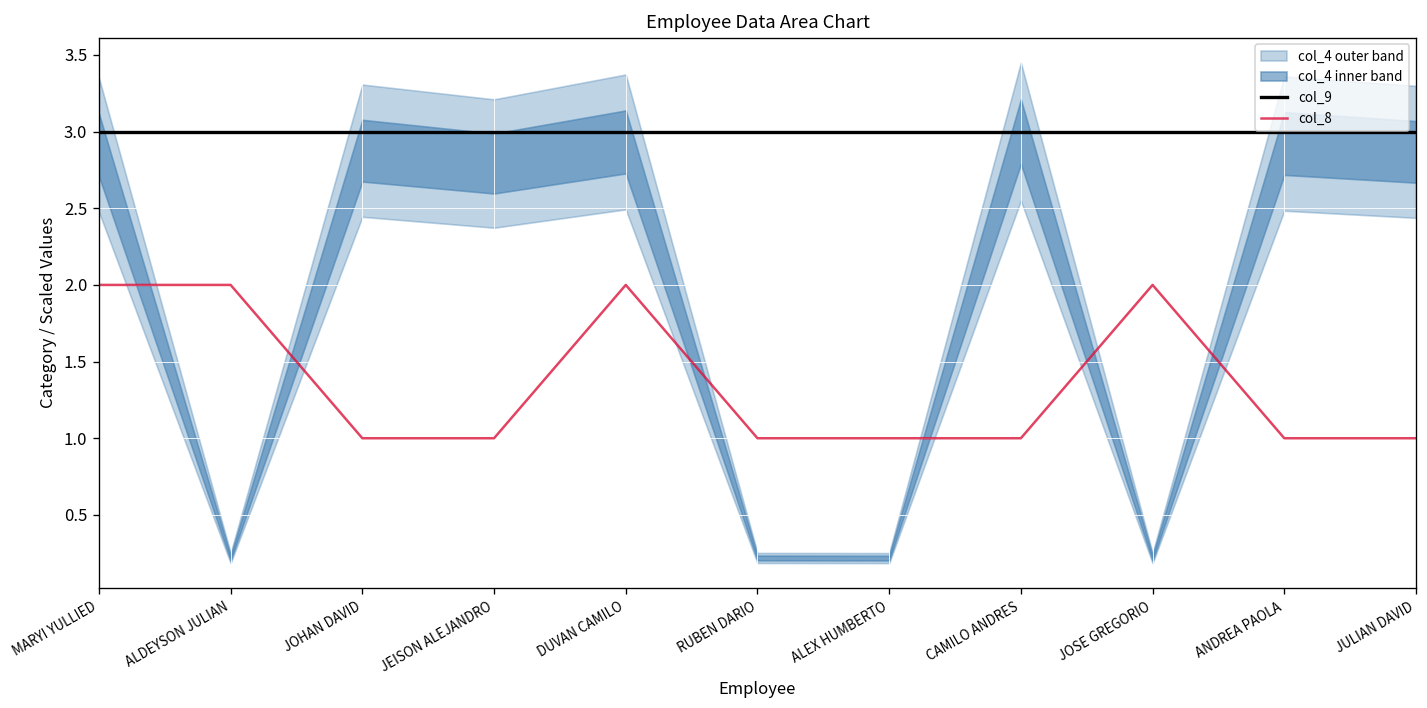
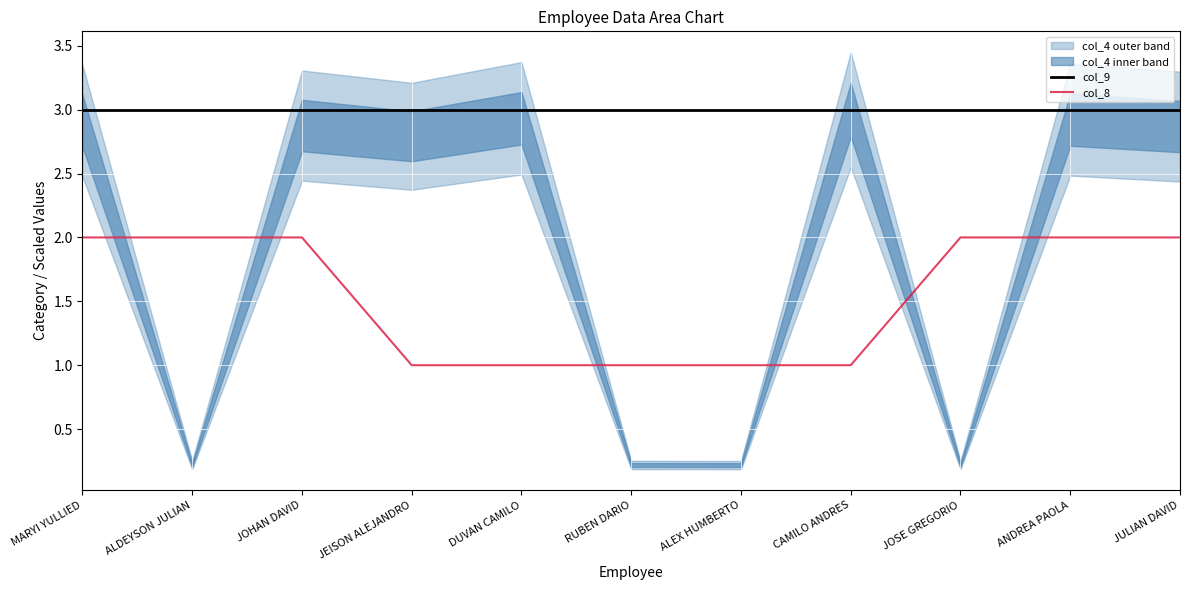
col_8, JOHAN DAVID: 1 -> 2
col_8, DUVAN CAMILO: 2 -> 1
col_8, ANDREA PAOLA: 1 -> 2
col_8, JULIAN DAVID: 1 -> 2
